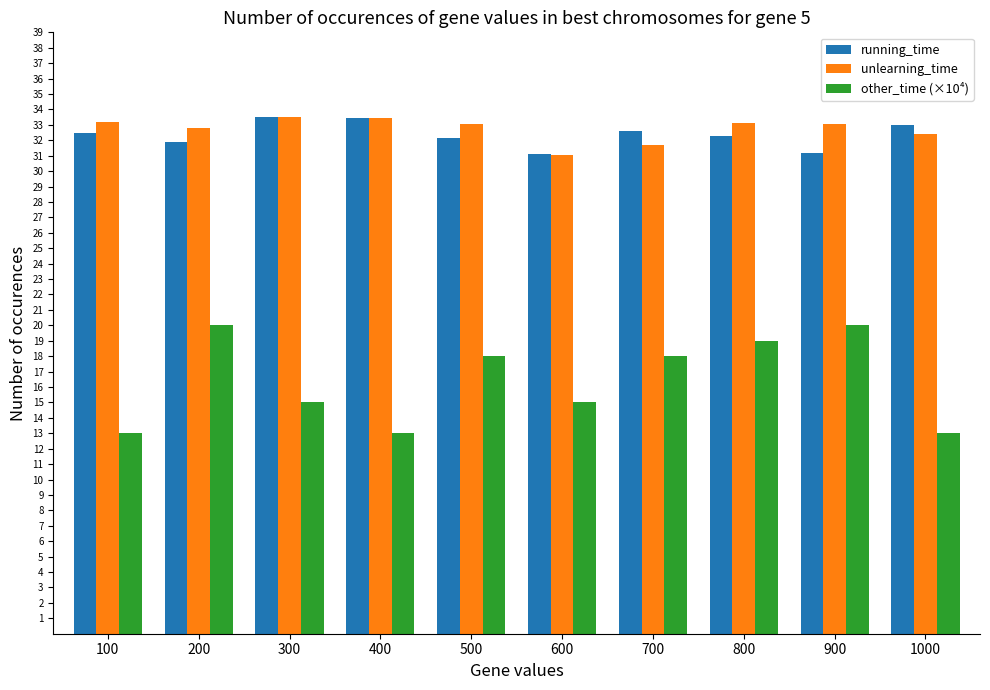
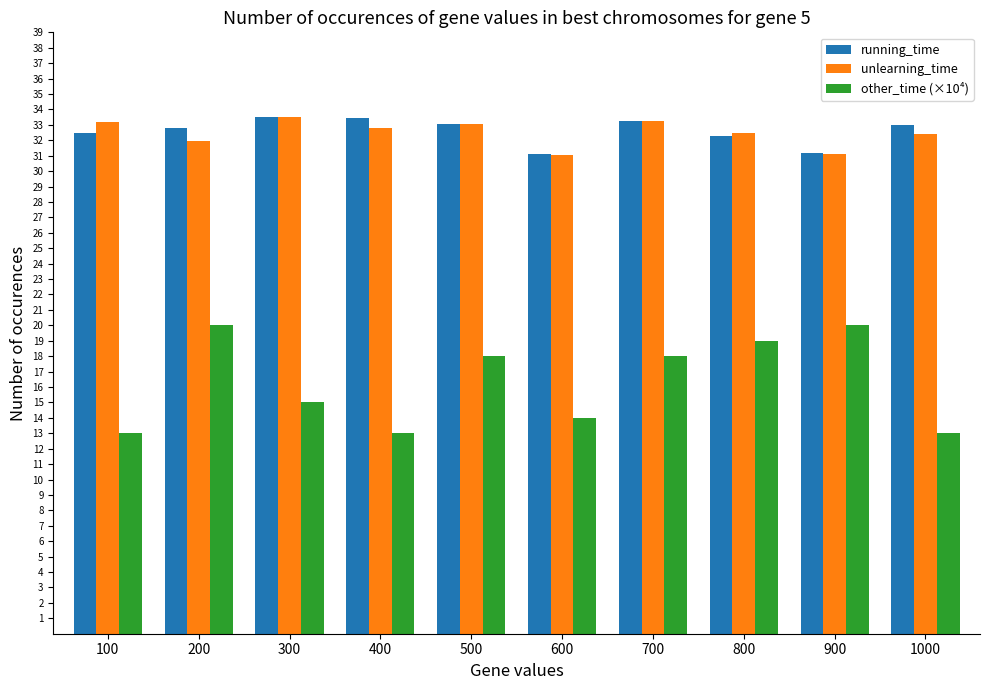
running_time, 200: 31.9 -> 32.8
unlearning_time, 200: 32.8 -> 32.0
unlearning_time, 400: 33.4 -> 32.8
running_time, 500: 32.2 -> 33.1
other_time (×10⁴), 600: 15.0 -> 14.0
running_time, 700: 32.6 -> 33.2
unlearning_time, 700: 31.7 -> 33.2
unlearning_time, 800: 33.2 -> 32.5
unlearning_time, 900: 33.1 -> 31.1
